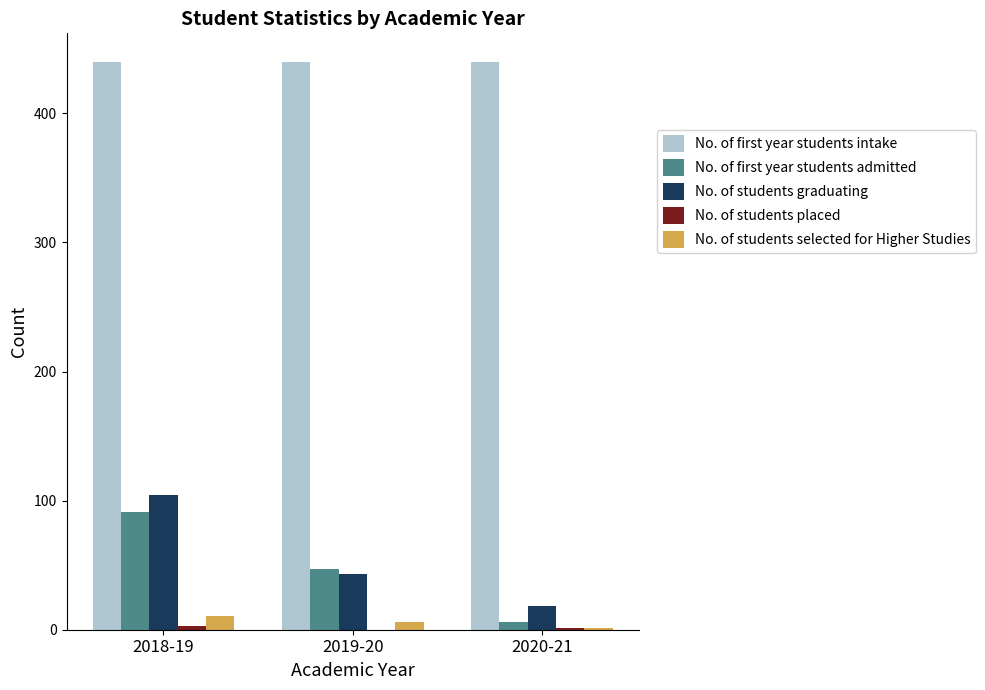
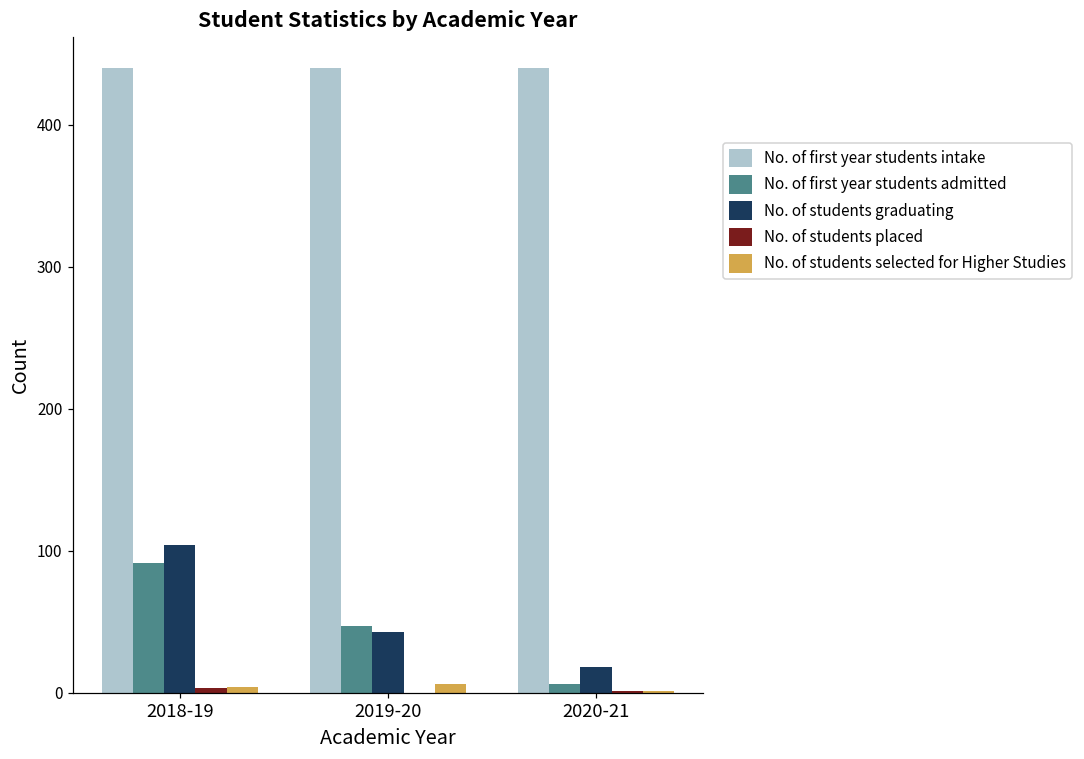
No. of students selected for Higher Studies, 2018-19: 11 -> 4
